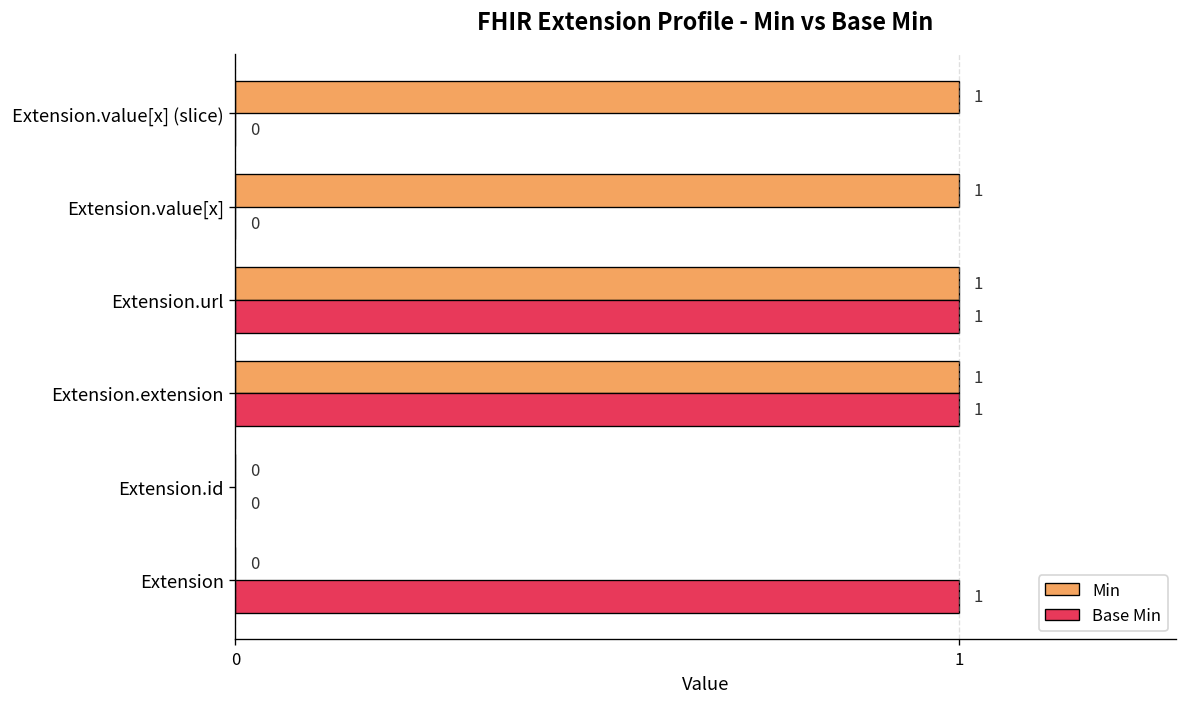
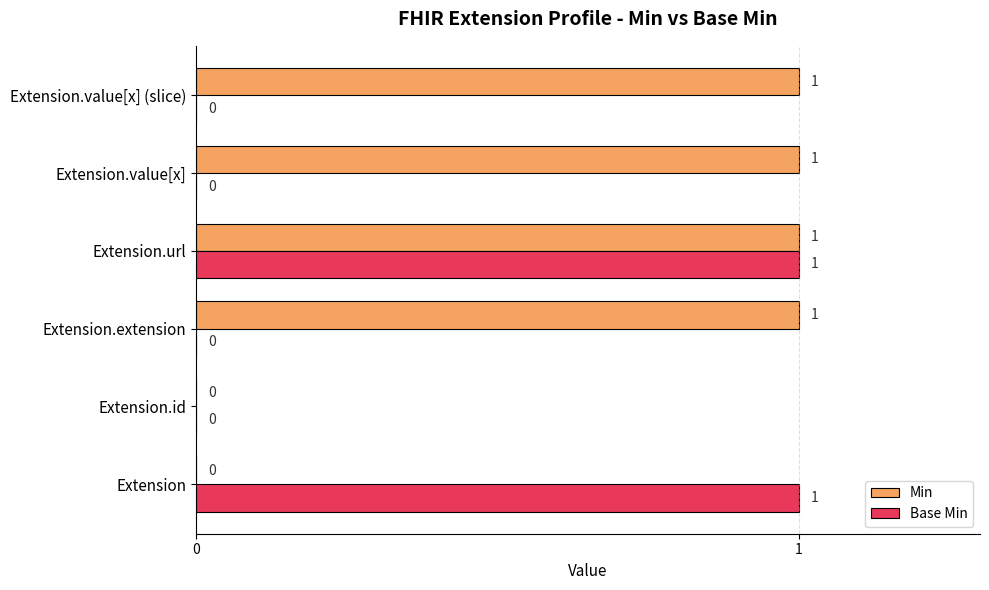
Base Min, Extension.extension: 1 -> 0
